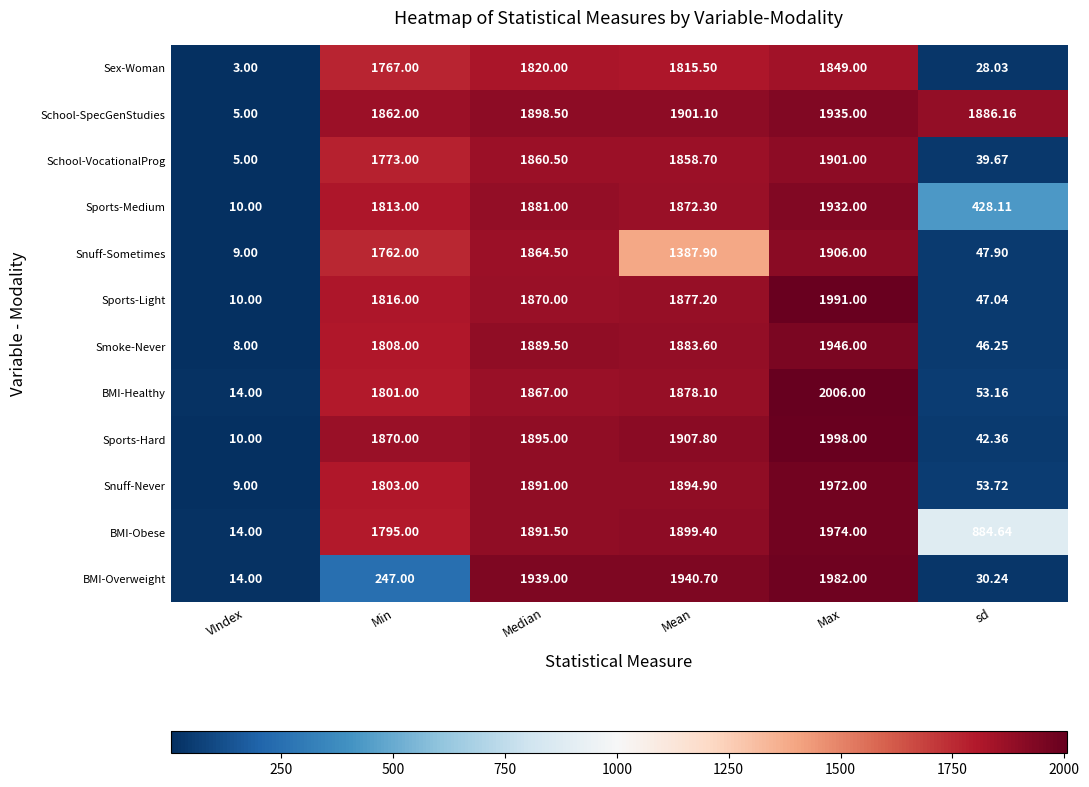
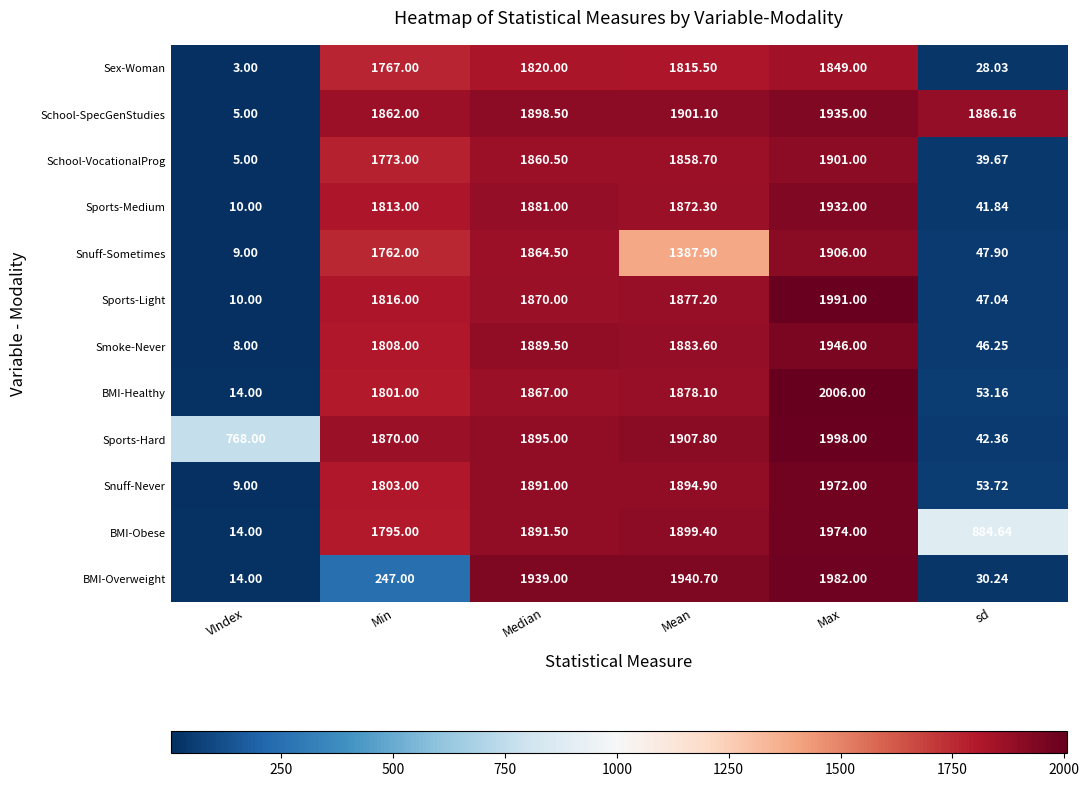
Sports-Medium, sd: 428.11 -> 41.84
Sports-Hard, VIndex: 10.00 -> 768.00
